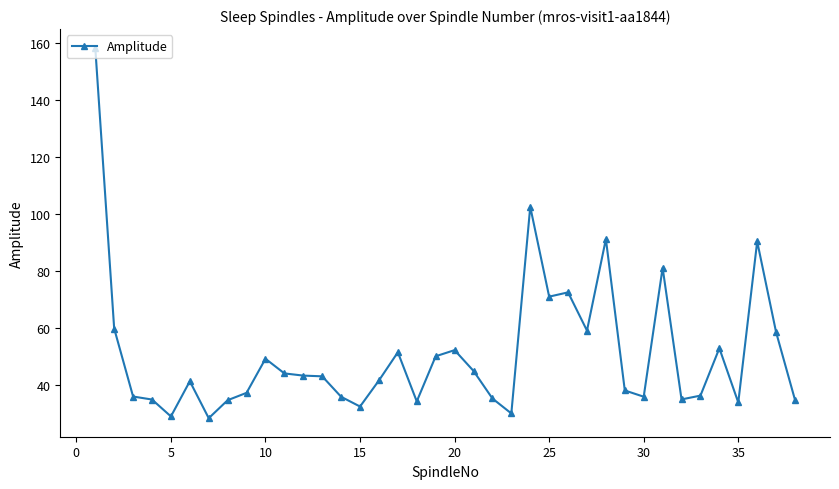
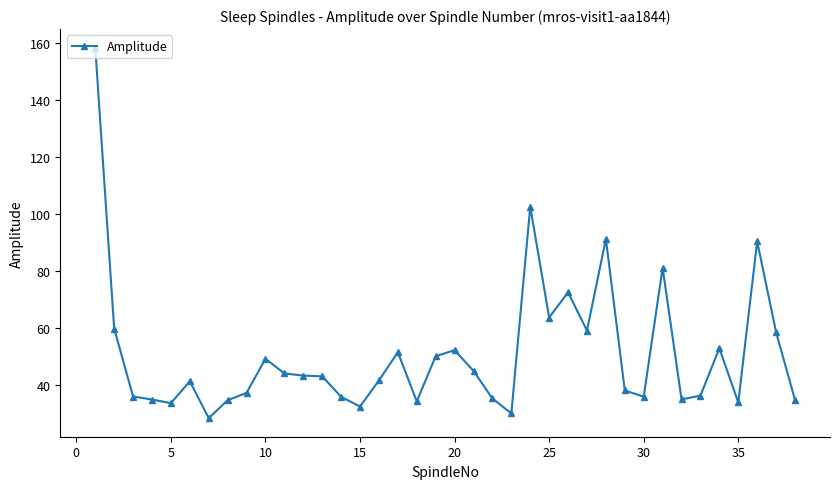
5: 29 -> 34
25: 71 -> 64
